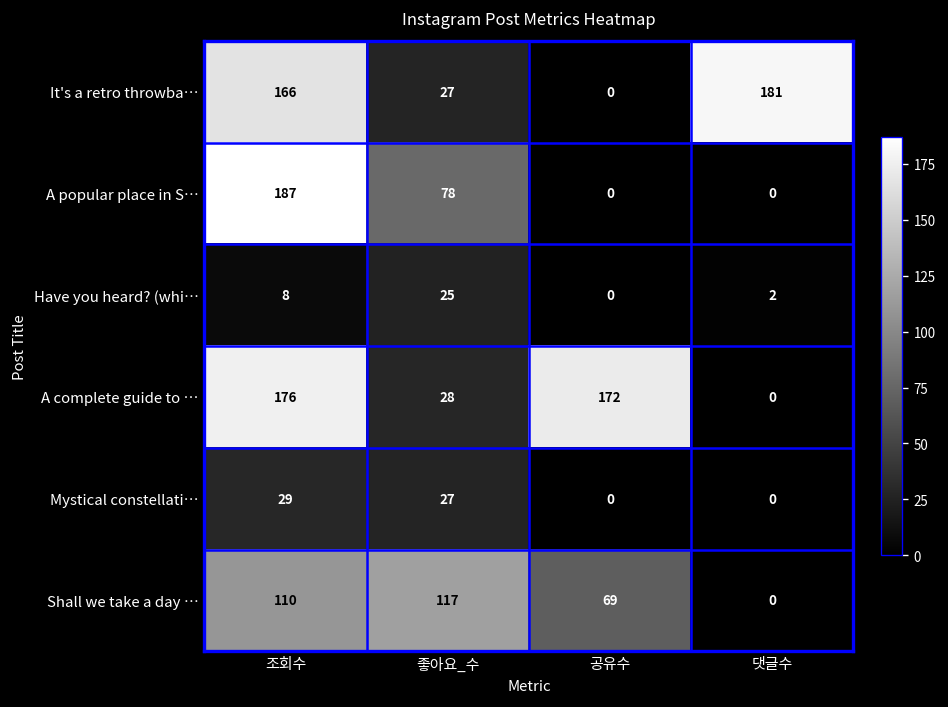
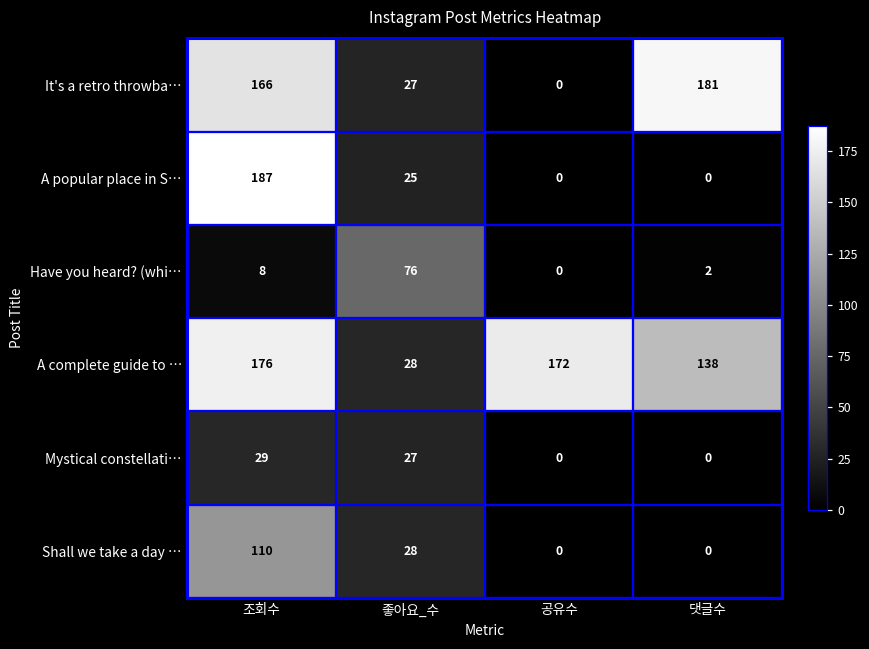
A popular place in S…, 좋아요_수: 78 -> 25
Have you heard? (whi…, 좋아요_수: 25 -> 76
A complete guide to …, 댓글수: 0 -> 138
Shall we take a day …, 좋아요_수: 117 -> 28
Shall we take a day …, 공유수: 69 -> 0
